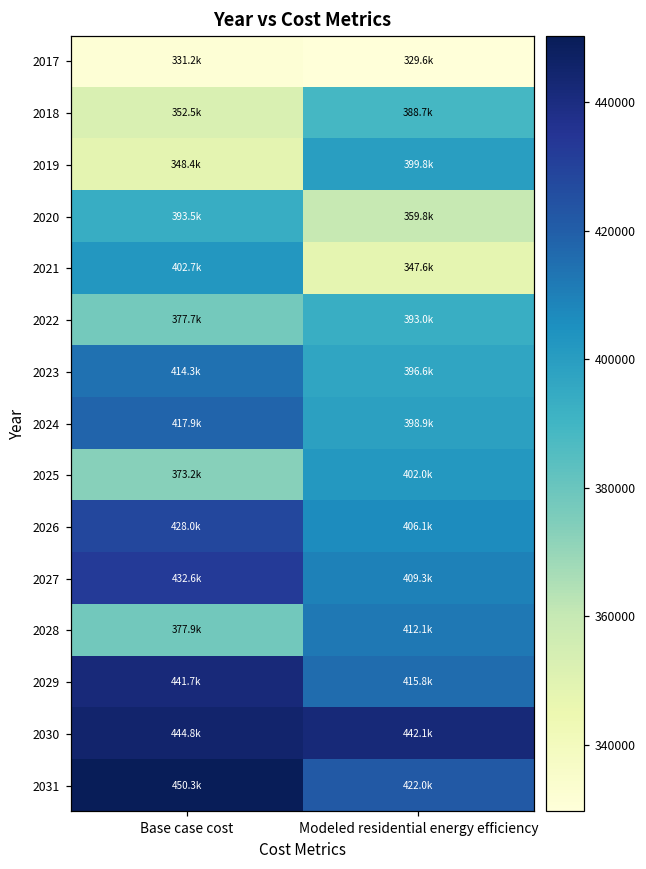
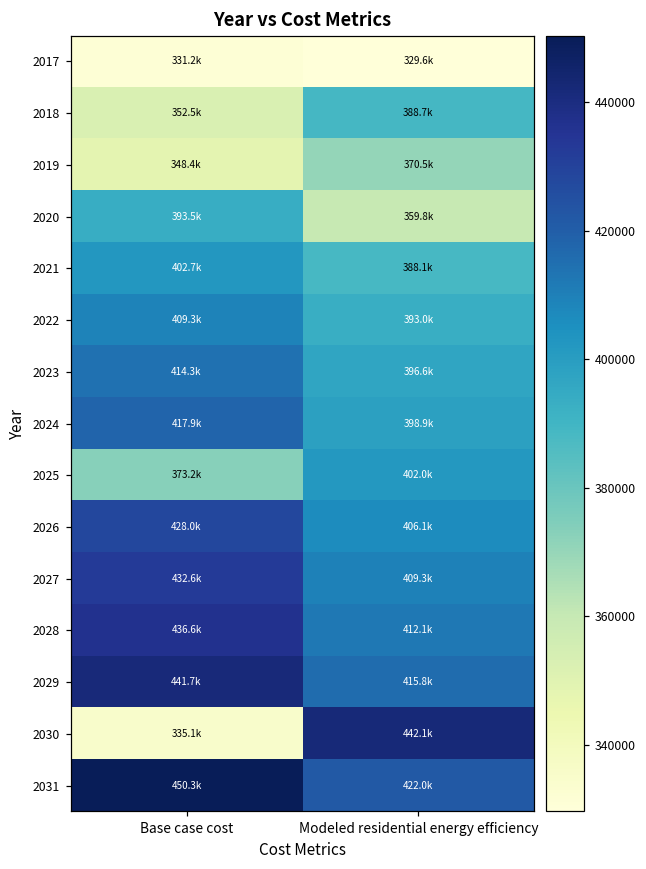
2019, Modeled residential energy efficiency: 399.8k -> 370.5k
2021, Modeled residential energy efficiency: 347.6k -> 388.1k
2022, Base case cost: 377.7k -> 409.3k
2028, Base case cost: 377.9k -> 436.6k
2030, Base case cost: 444.8k -> 335.1k
